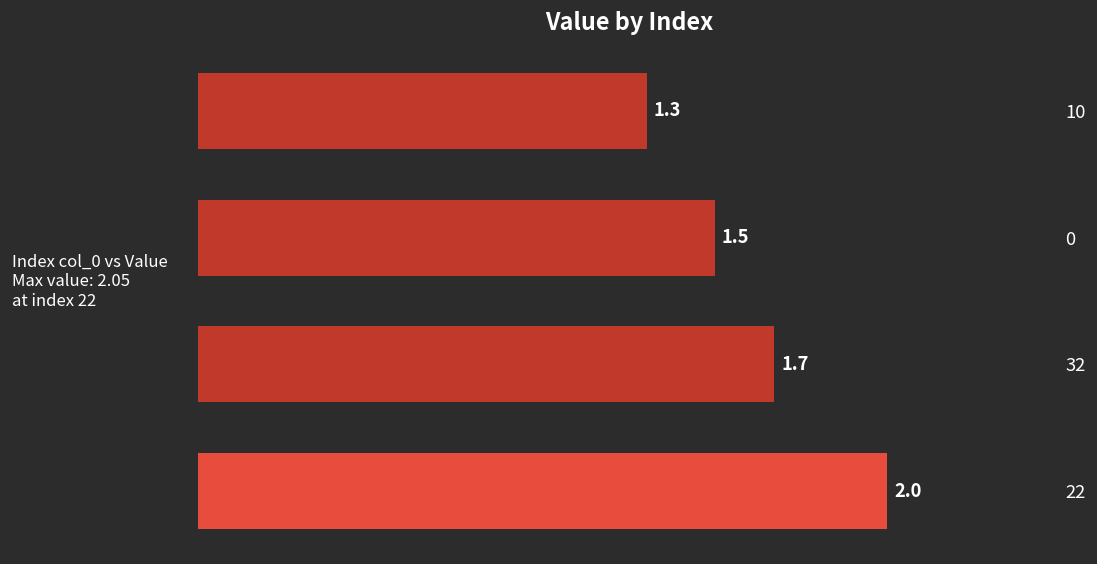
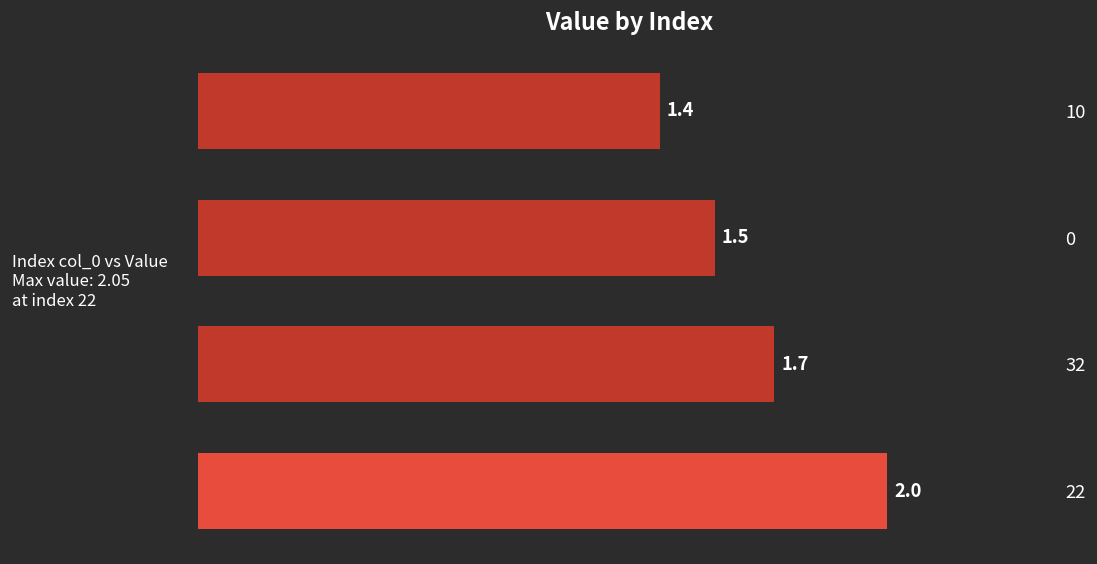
10: 1.3 -> 1.4
